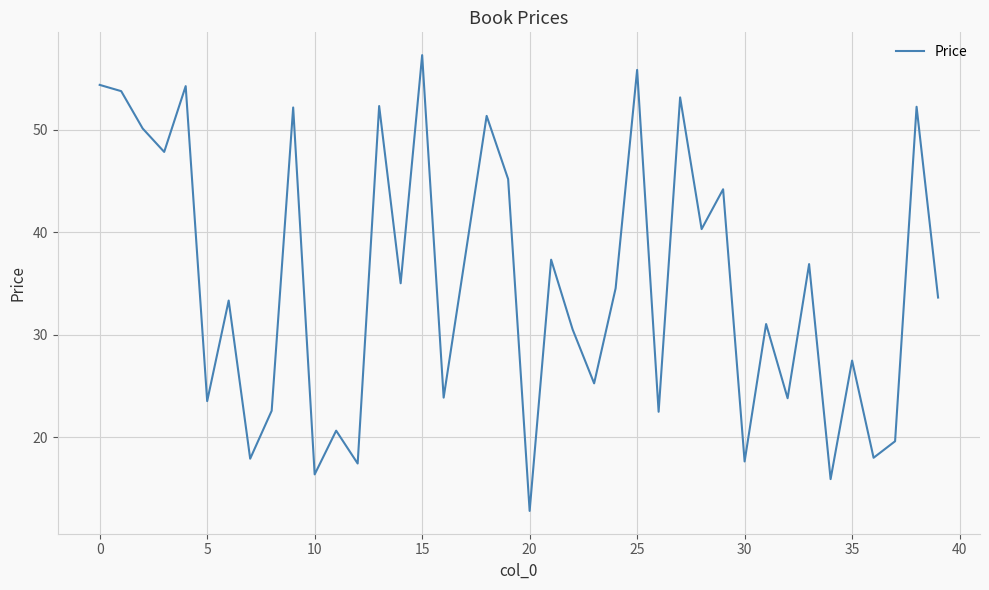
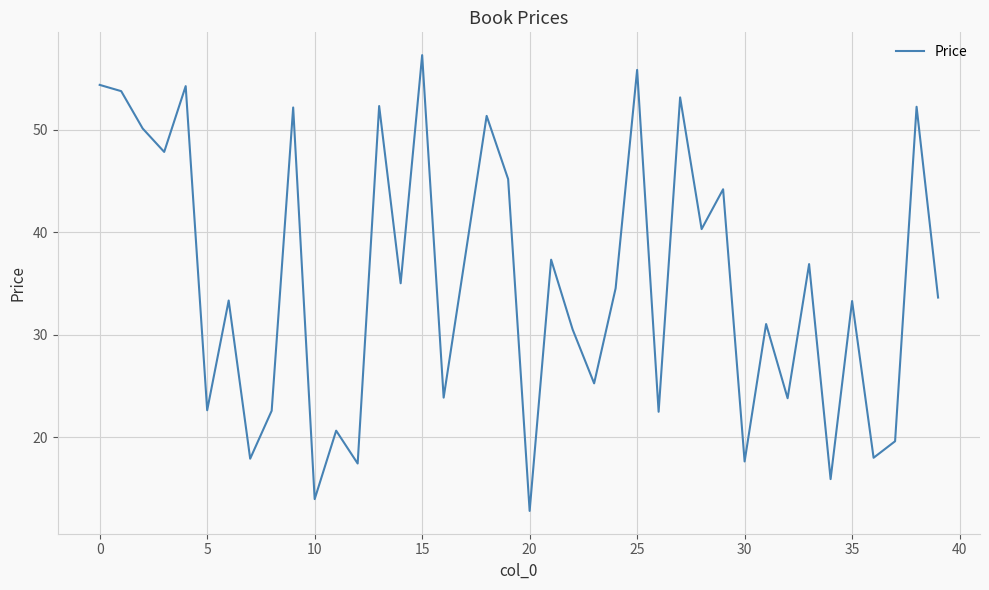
5: 23.5 -> 22.7
10: 16.4 -> 14.0
35: 27.5 -> 33.3
